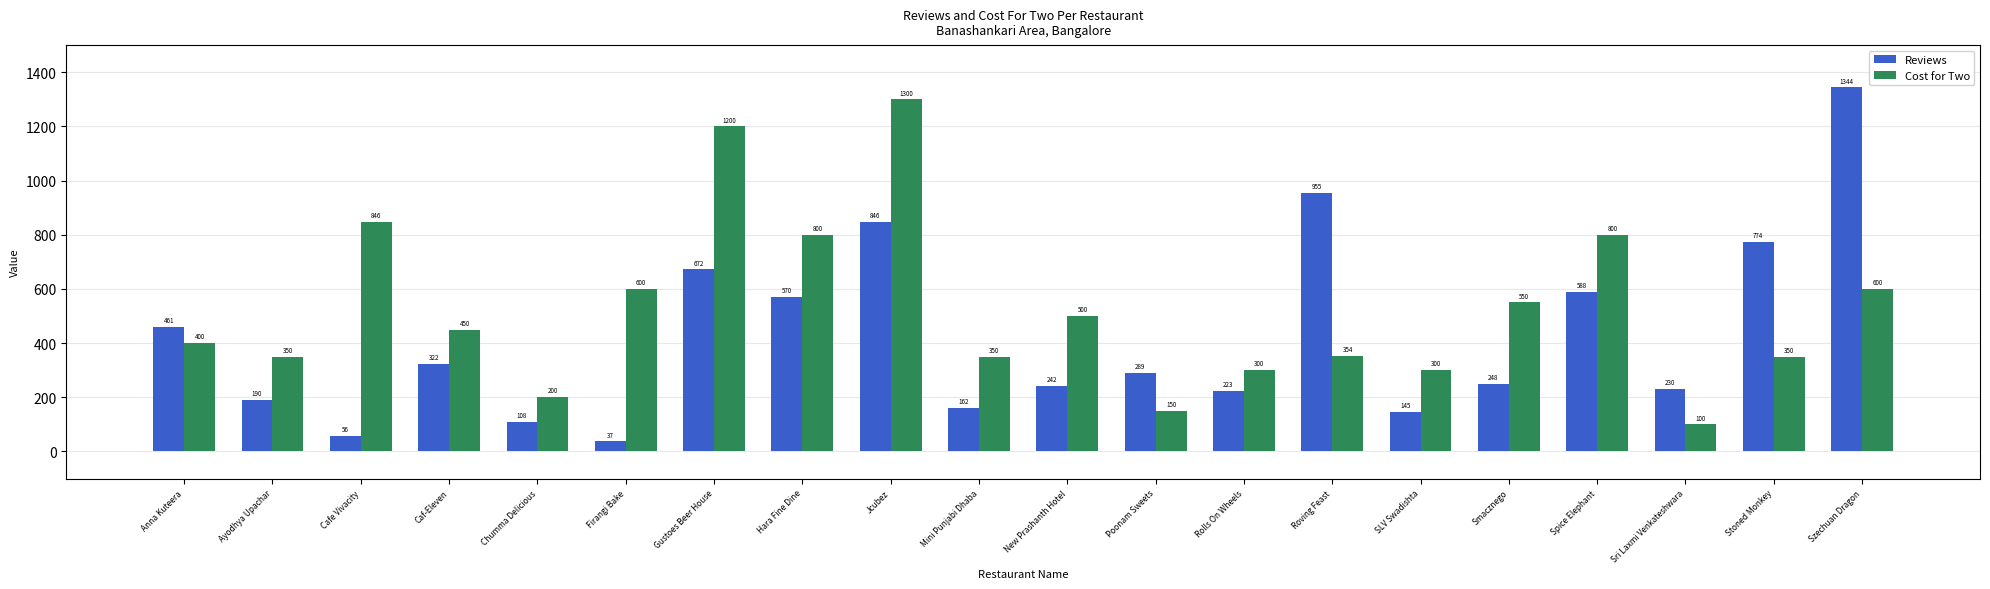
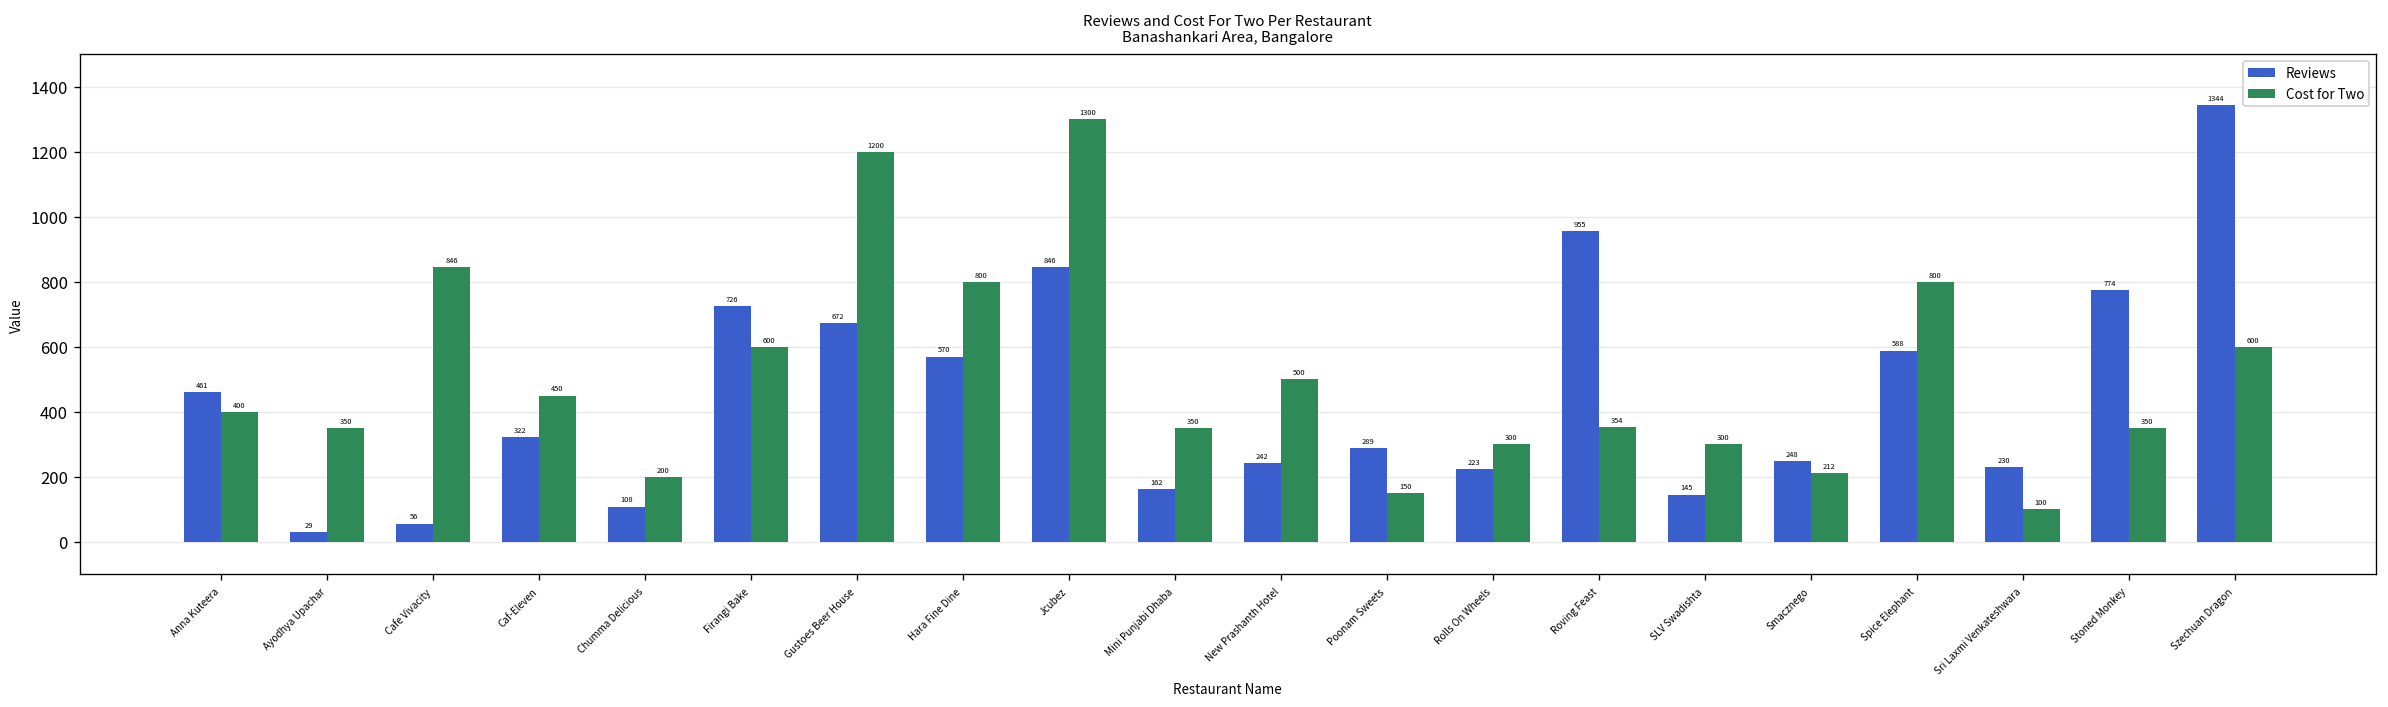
Reviews, Ayodhya Upachar: 190 -> 29
Reviews, Firangi Bake: 37 -> 726
Cost for Two, Smacznego: 550 -> 212
